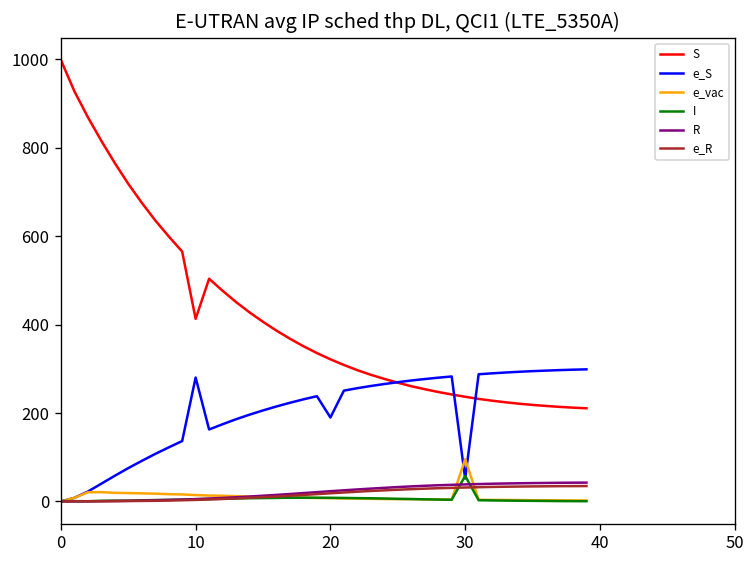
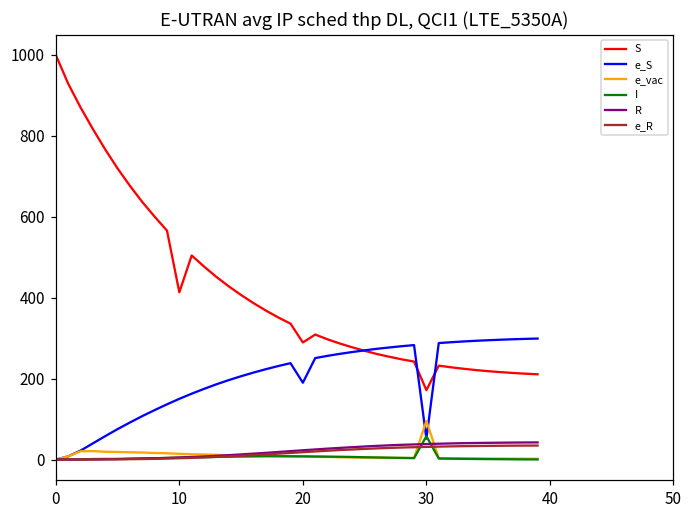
e_S, 10: 280 -> 150
S, 20: 320 -> 290
S, 30: 240 -> 170
